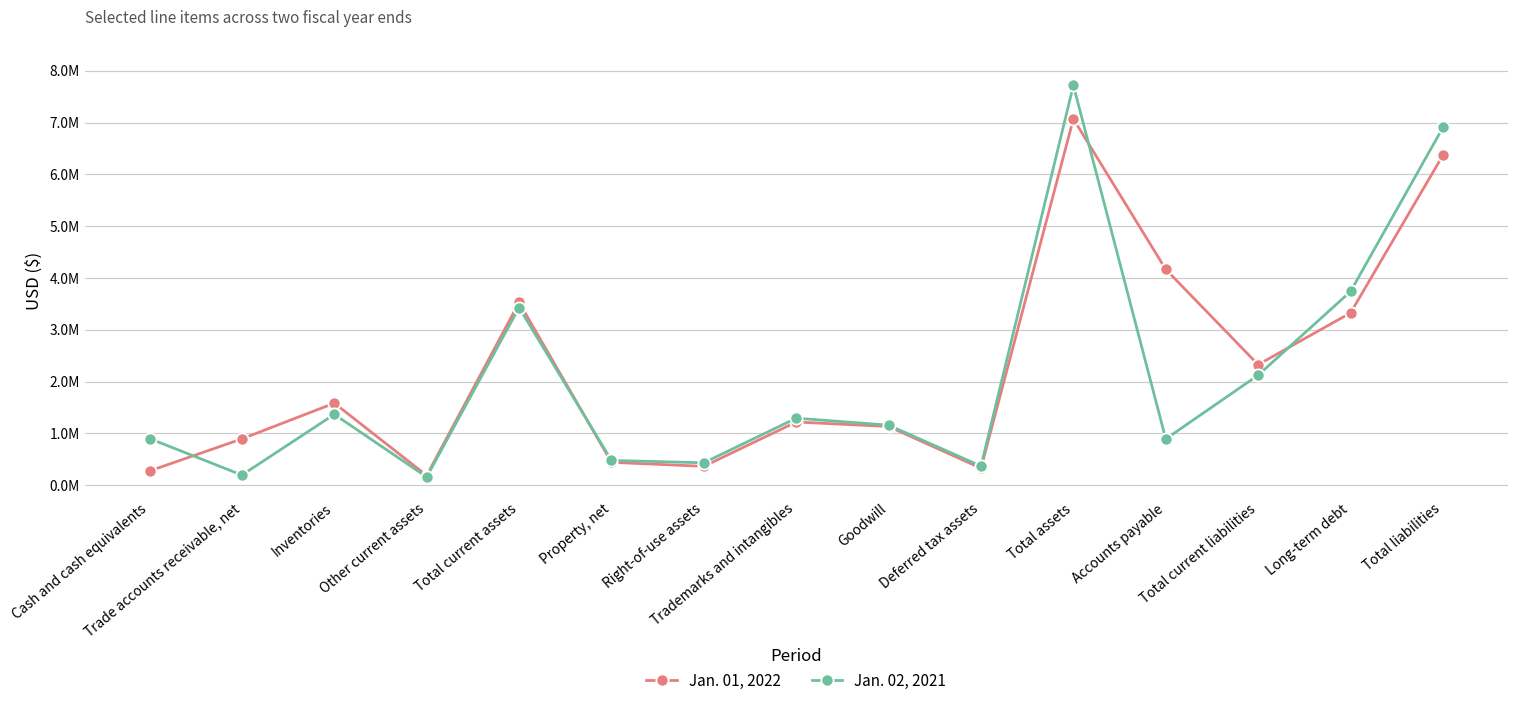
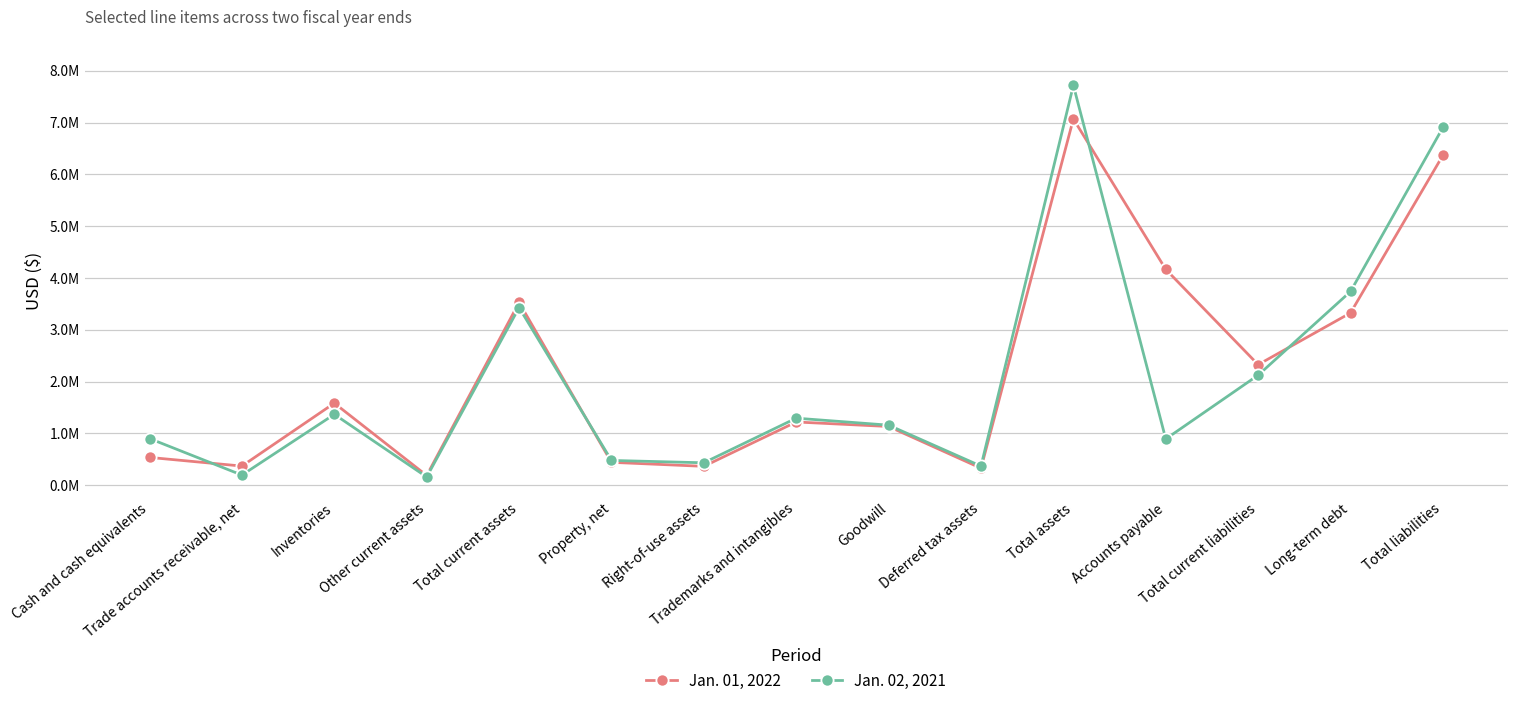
Jan. 01, 2022, Cash and cash equivalents: 300000 -> 500000
Jan. 01, 2022, Trade accounts receivable, net: 900000 -> 400000
